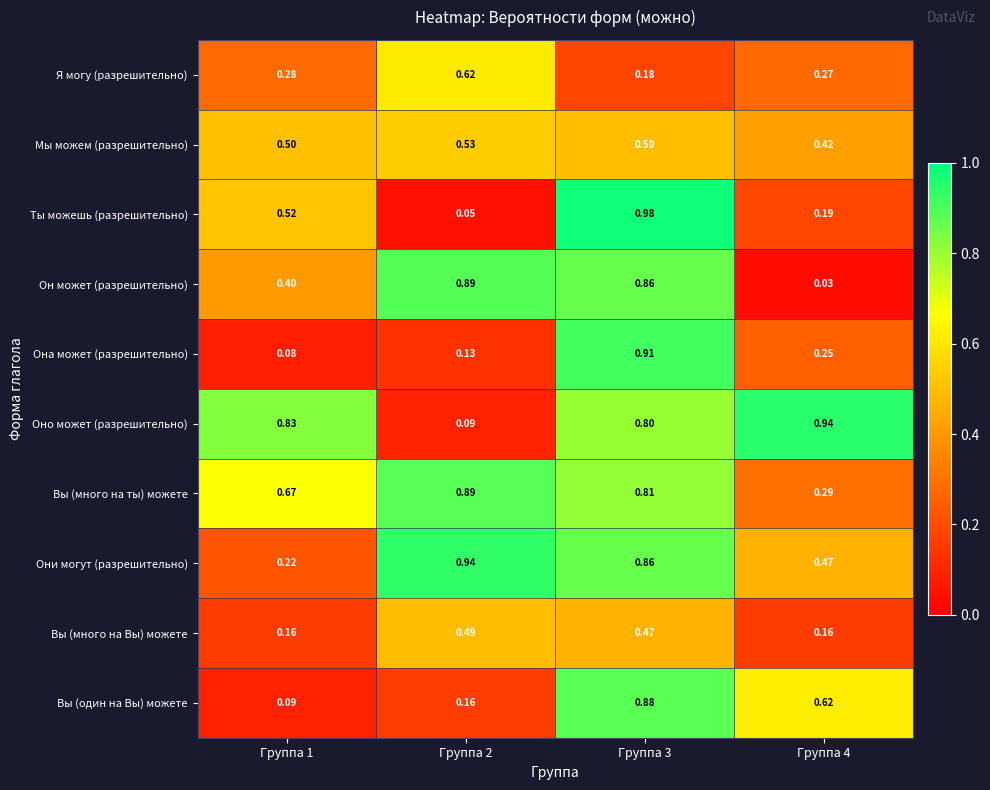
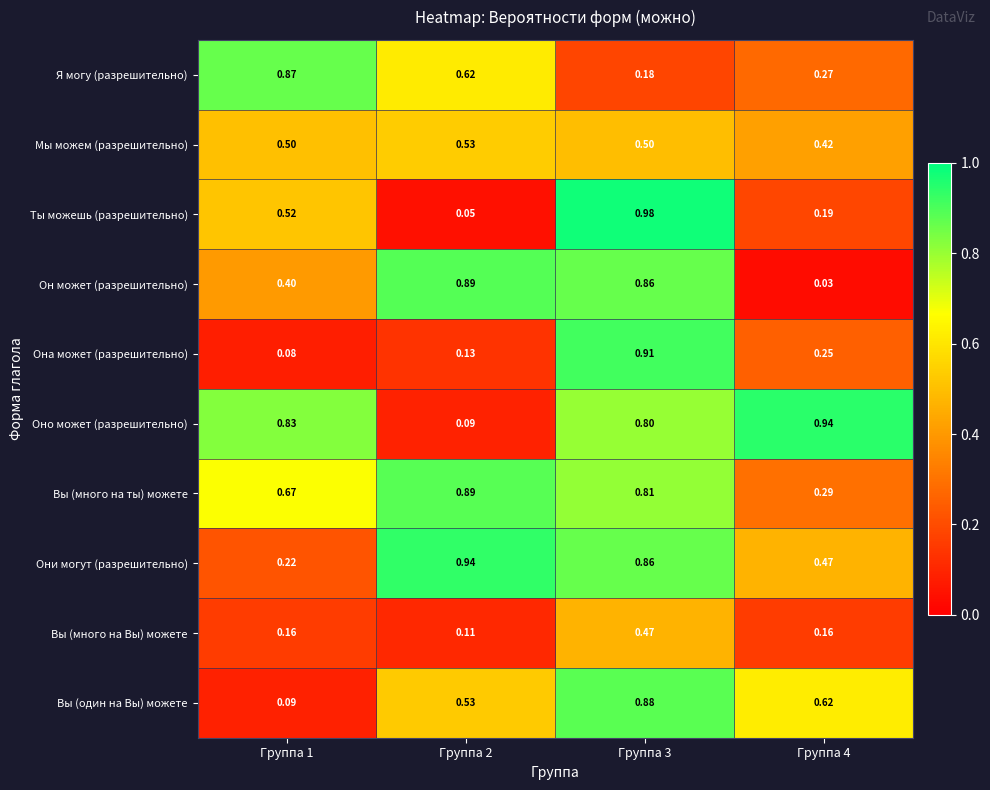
Я могу (разрешительно), Группа 1: 0.28 -> 0.87
Вы (много на Вы) можете, Группа 2: 0.49 -> 0.11
Вы (один на Вы) можете, Группа 2: 0.16 -> 0.53
